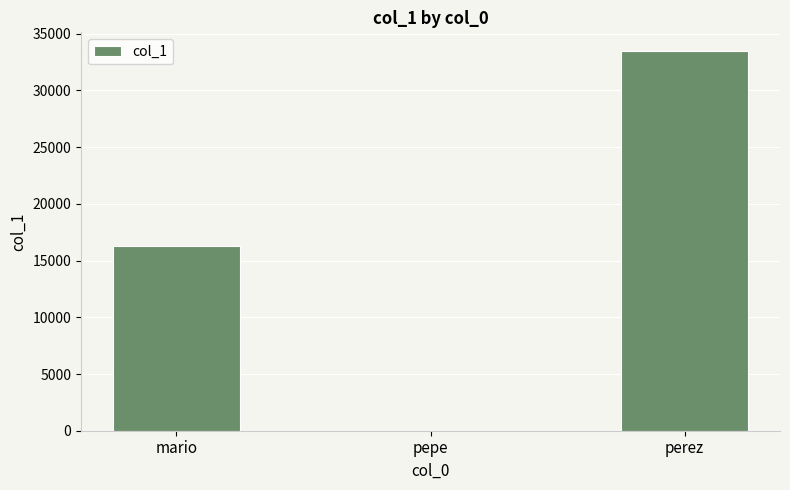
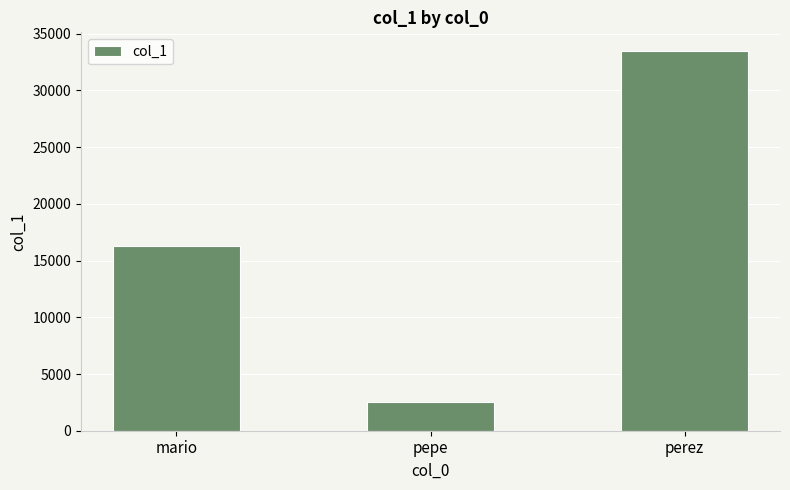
pepe: 0 -> 2500
